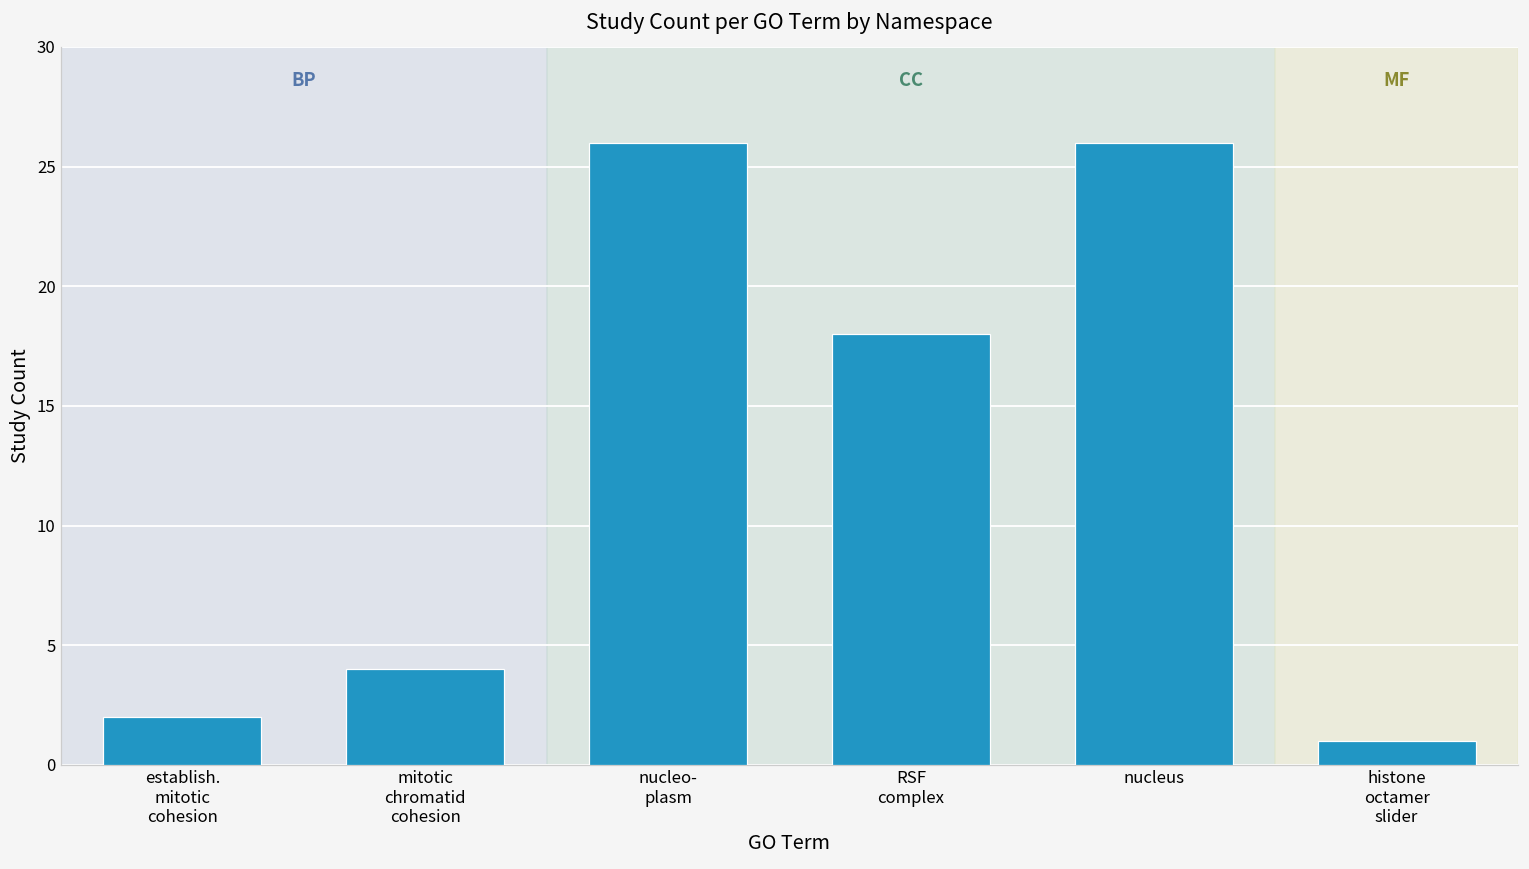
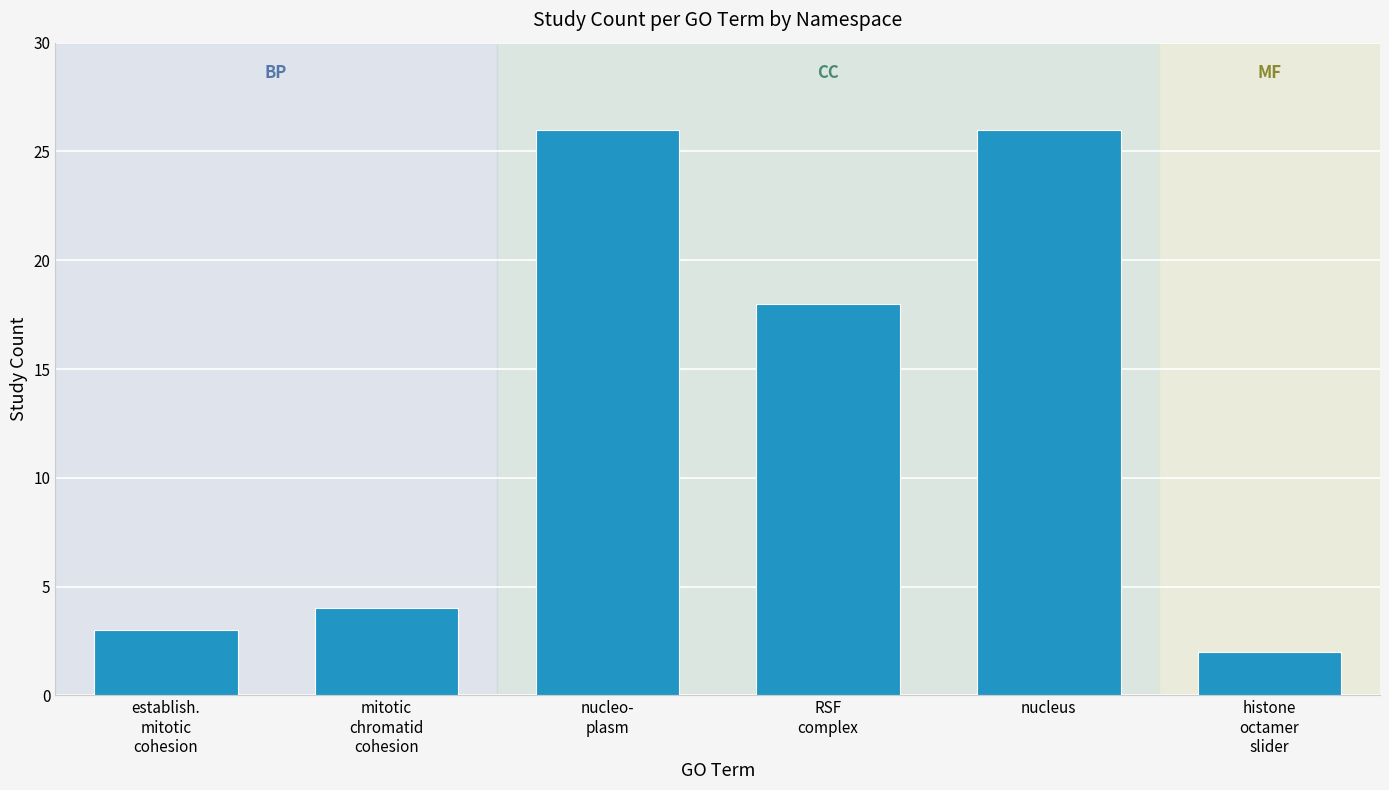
establish. mitotic cohesion: 2 -> 3
histone octamer slider: 1 -> 2
